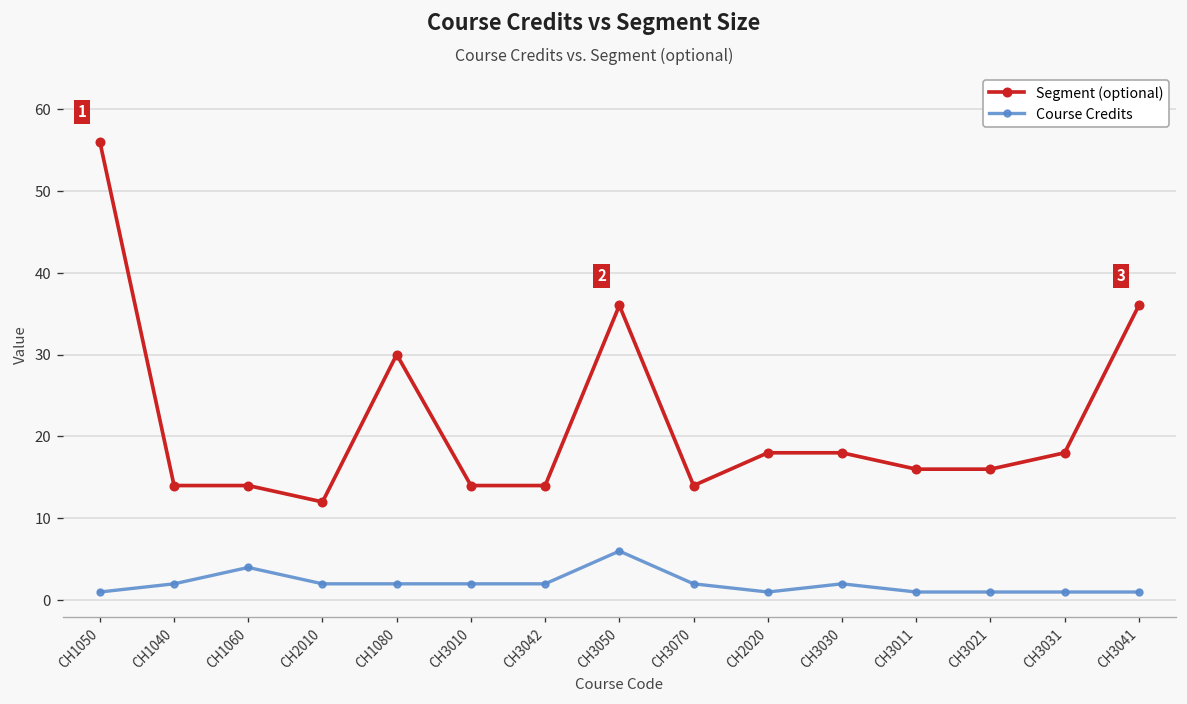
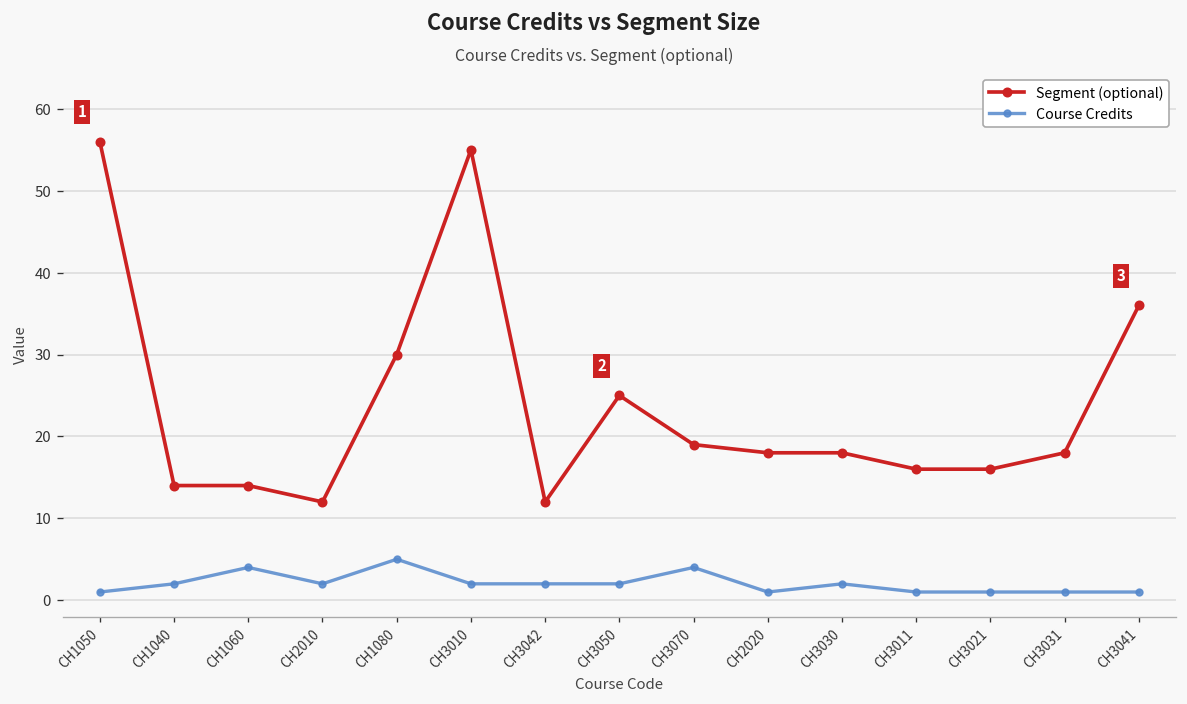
Course Credits, CH1080: 2 -> 5
Segment (optional), CH3010: 14 -> 55
Segment (optional), CH3042: 14 -> 12
Segment (optional), CH3050: 36 -> 25
Course Credits, CH3050: 6 -> 2
Segment (optional), CH3070: 14 -> 19
Course Credits, CH3070: 2 -> 4
